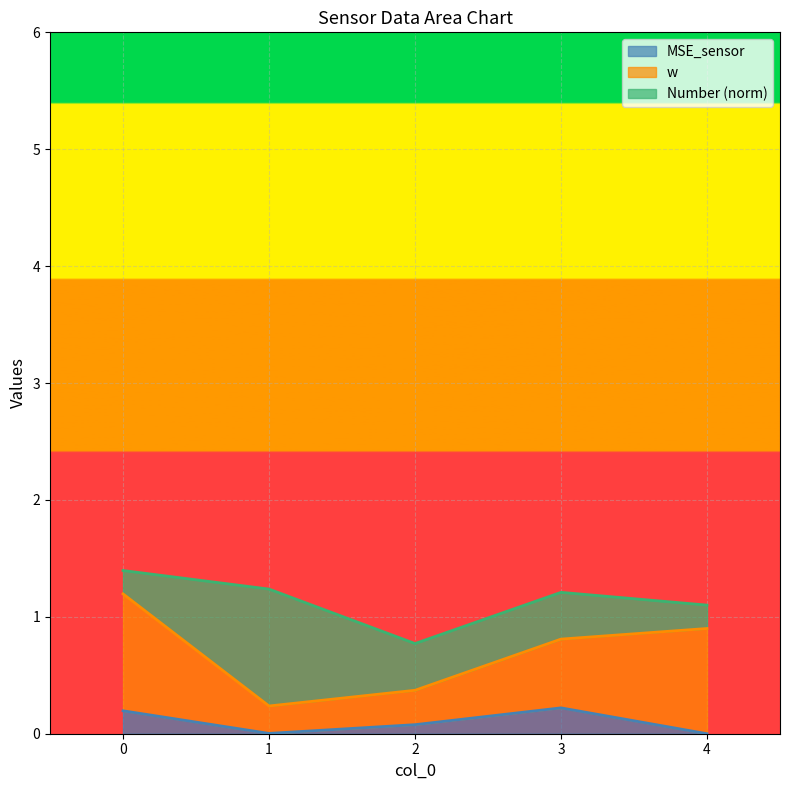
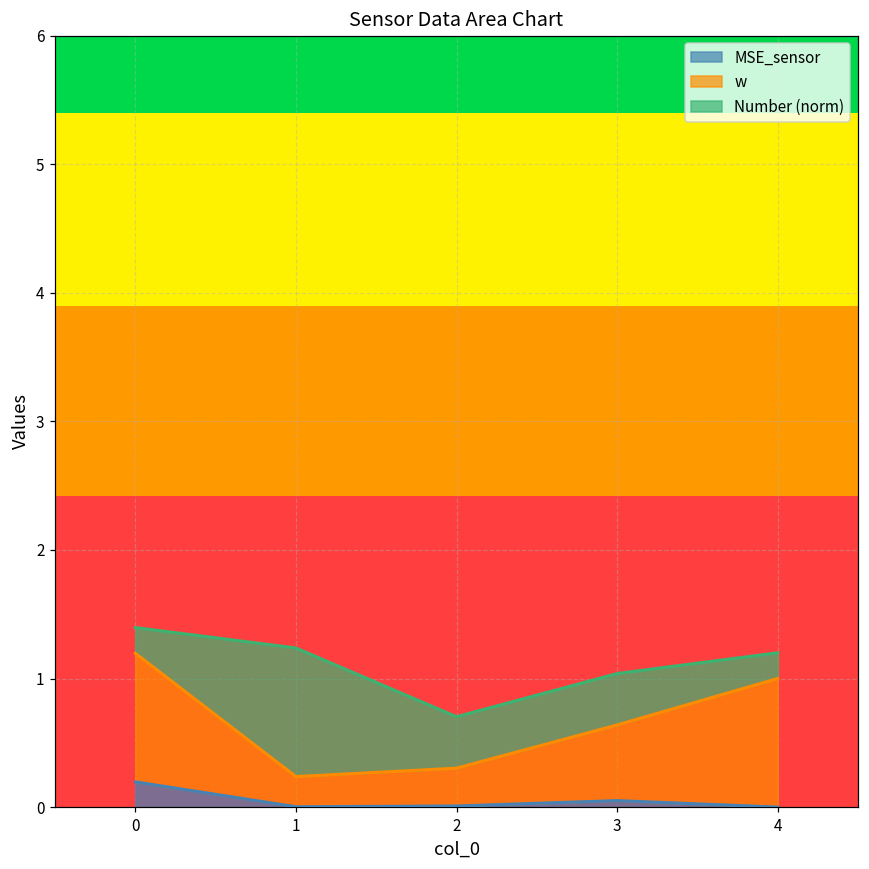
MSE_sensor, 2: 0.08 -> 0.01
MSE_sensor, 3: 0.22 -> 0.05
w, 4: 0.9 -> 1.0
